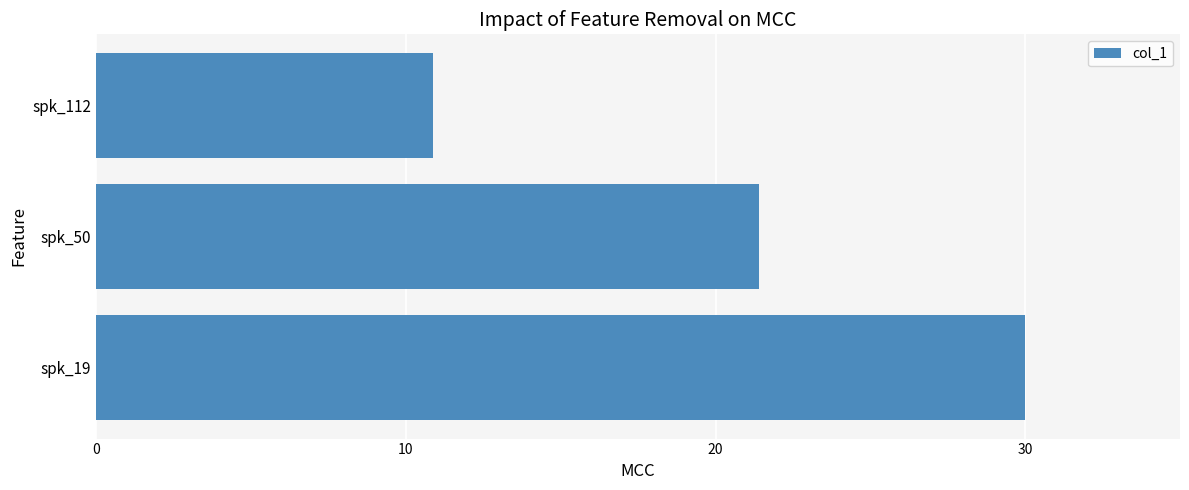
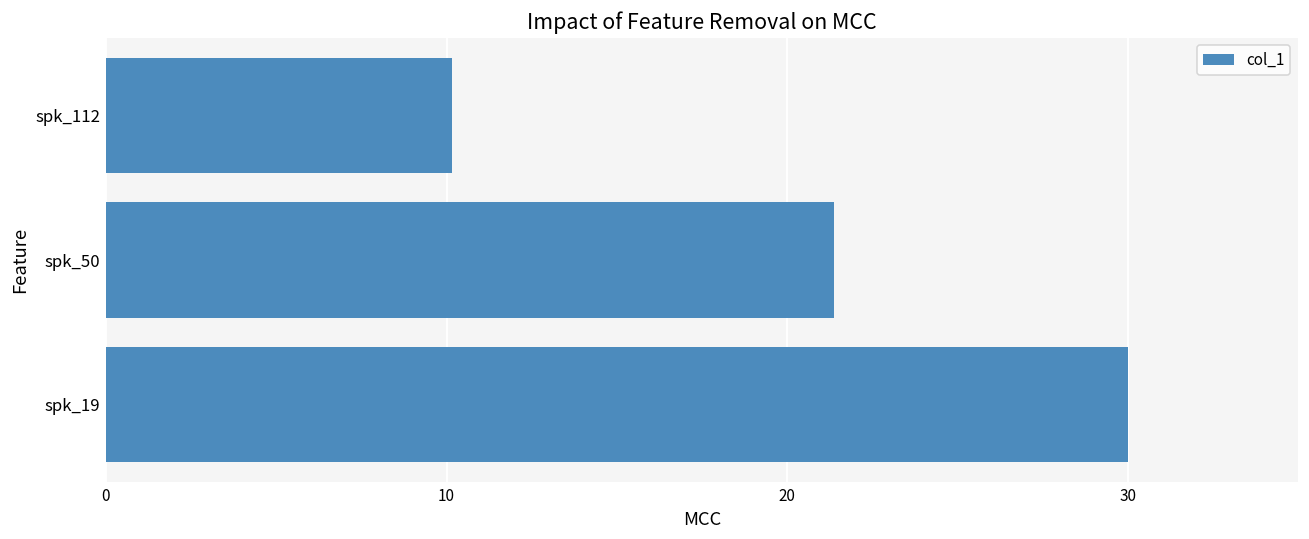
spk_112: 10.9 -> 10.2
